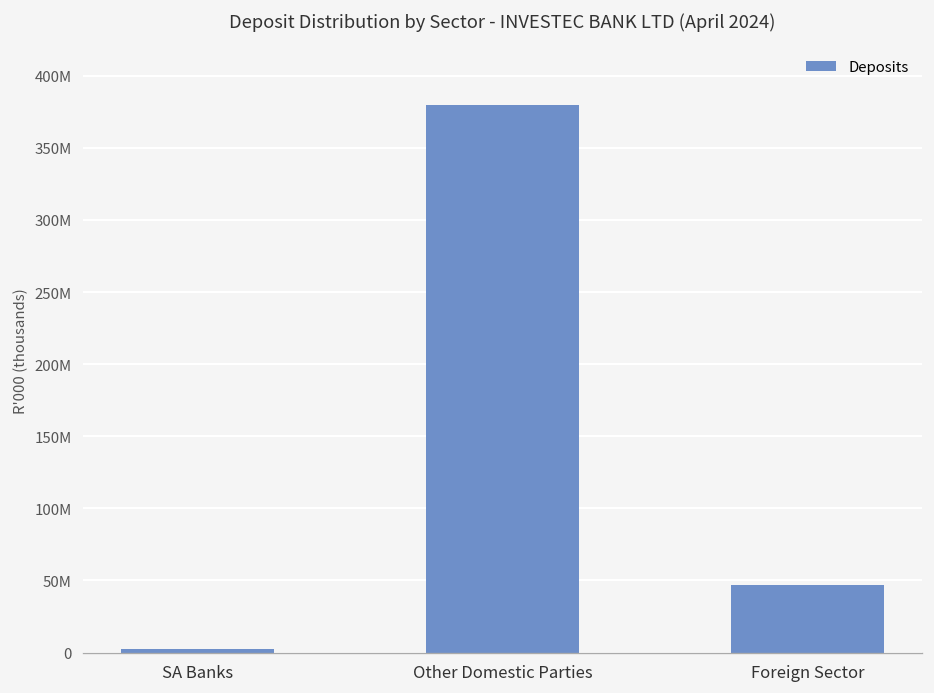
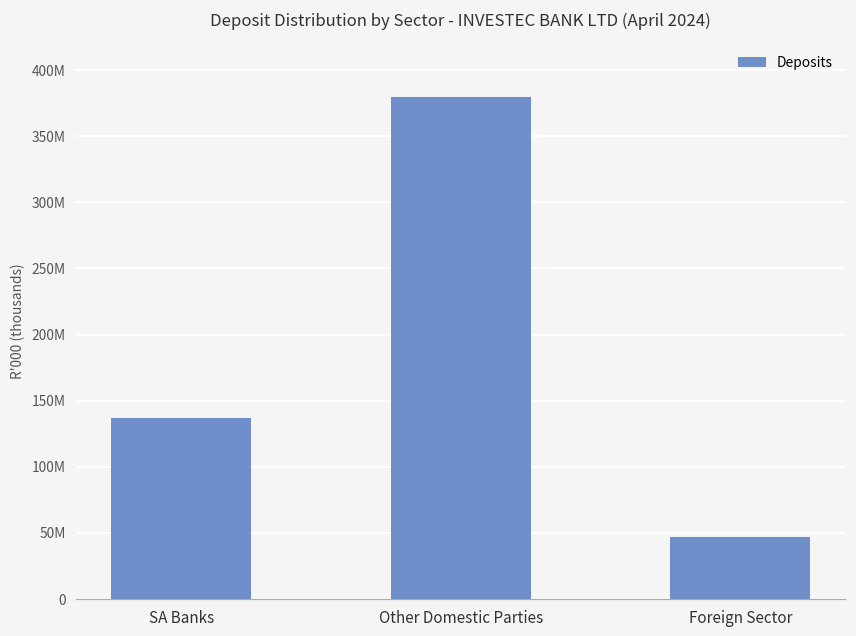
SA Banks: 2000000 -> 137000000
